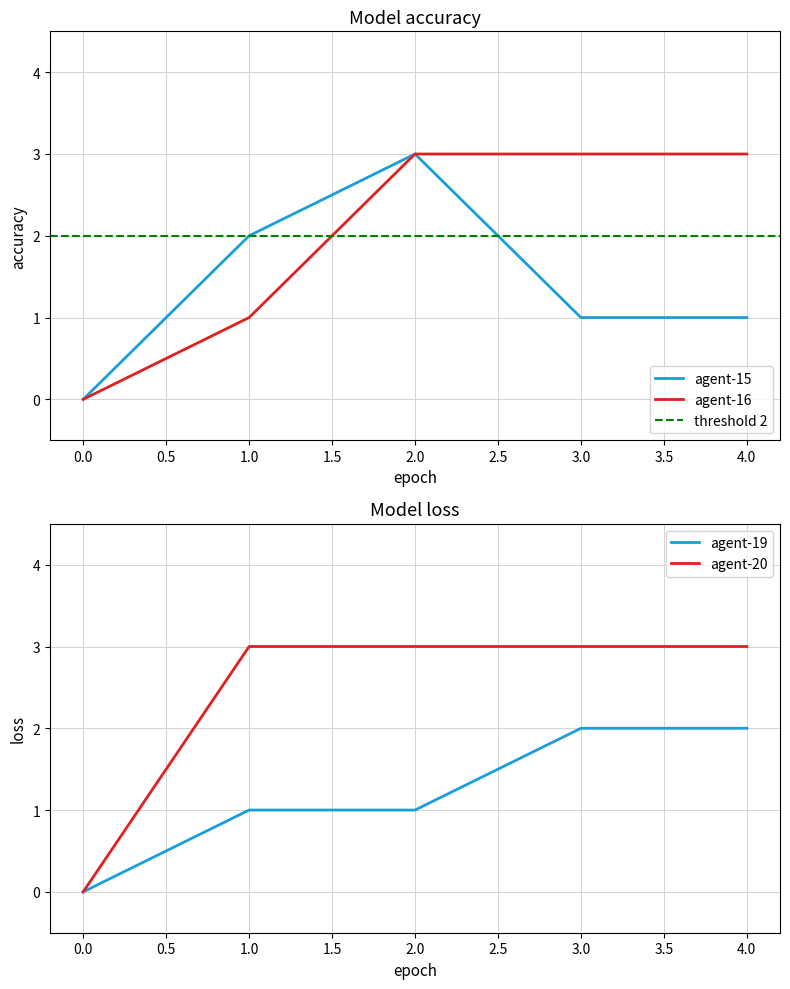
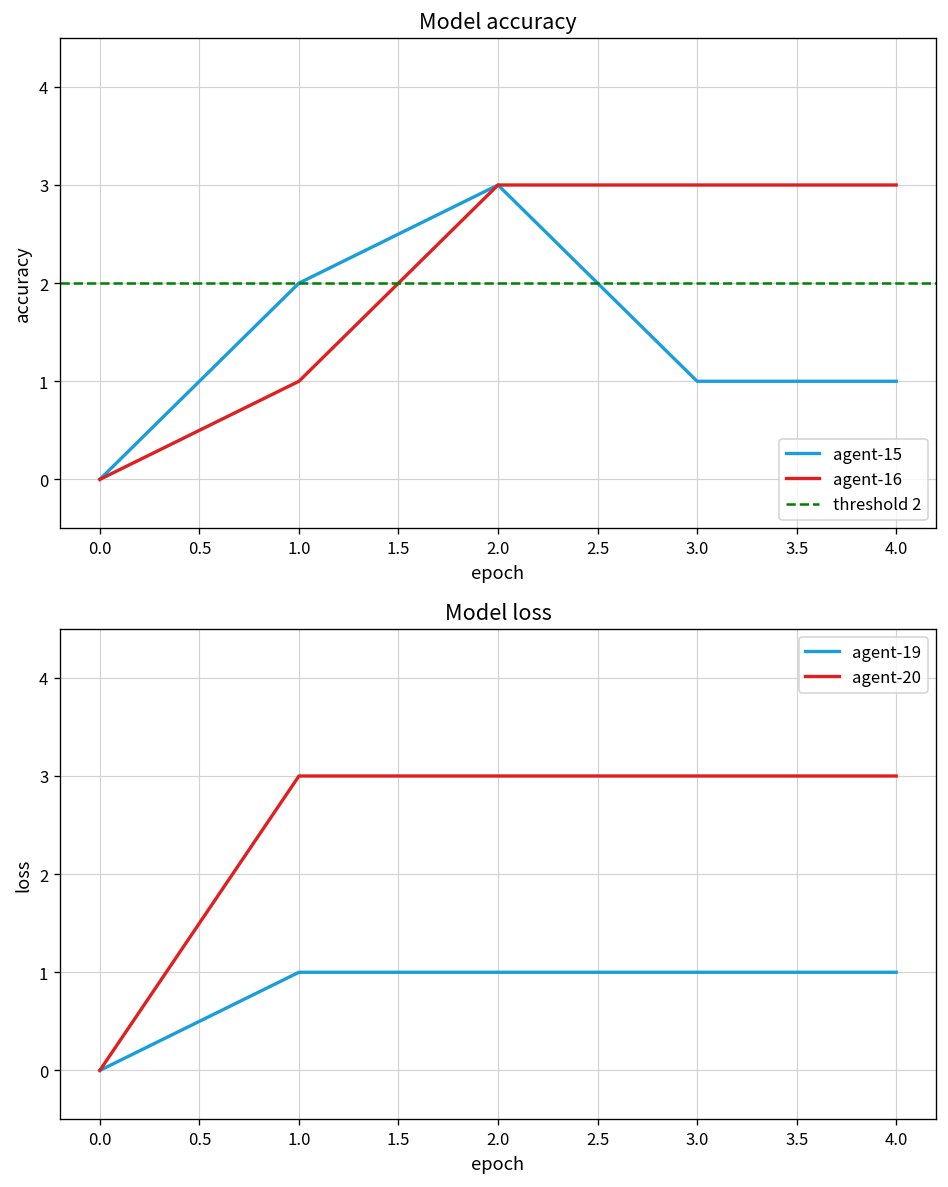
Model loss, agent-19, 3.0: 2 -> 1
Model loss, agent-19, 4.0: 2 -> 1
